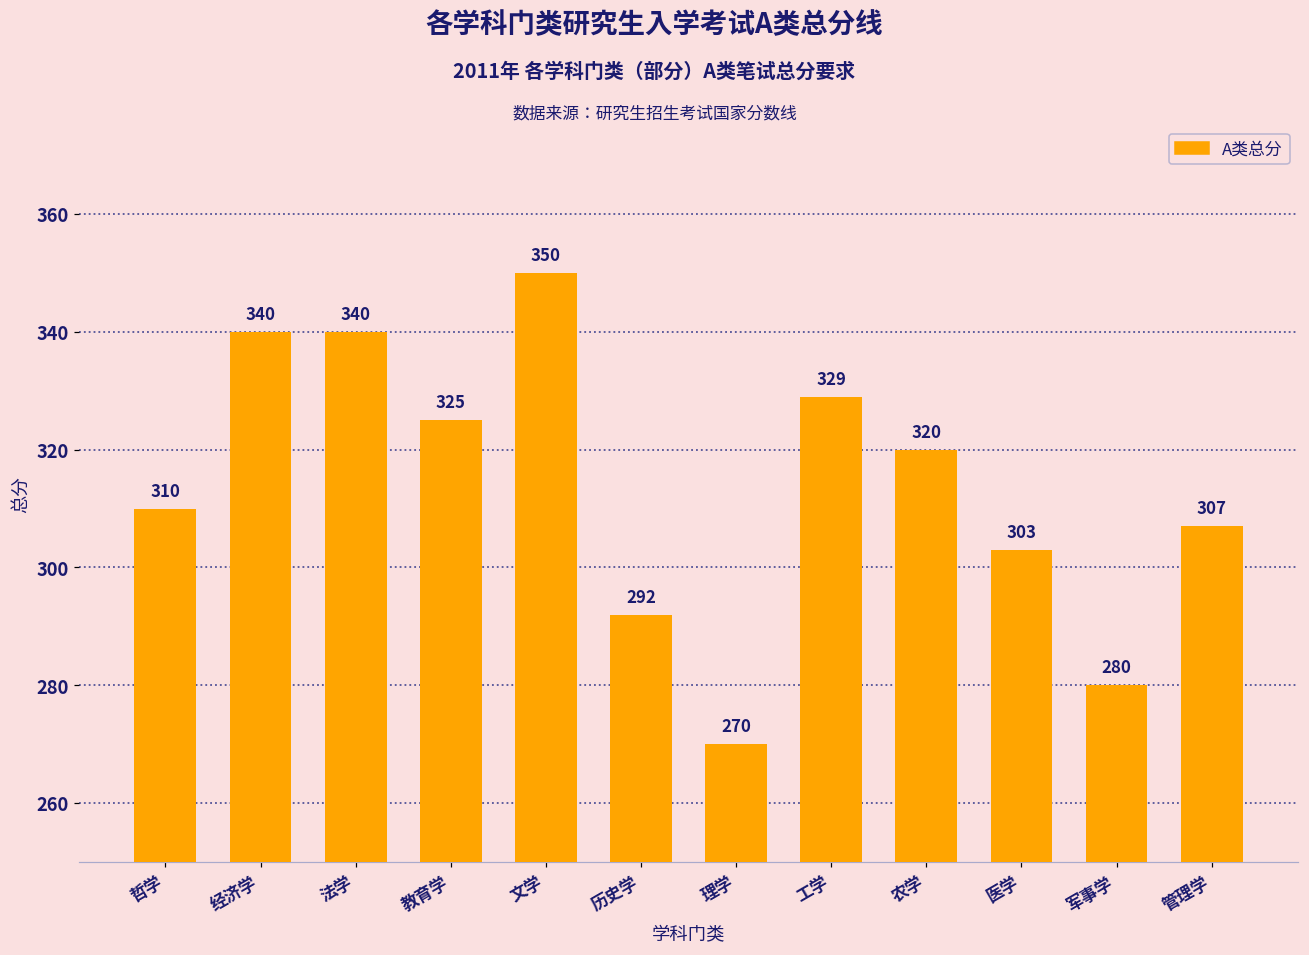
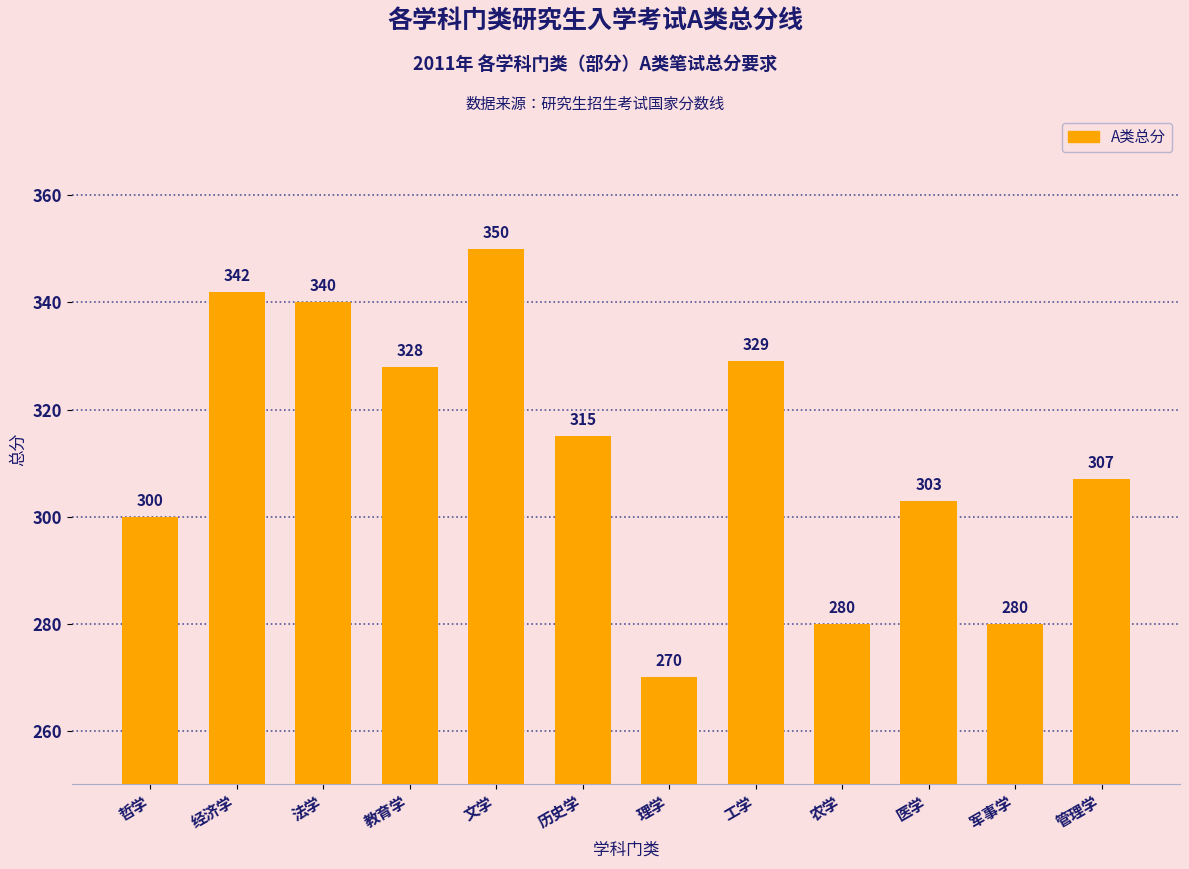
哲学: 310 -> 300
经济学: 340 -> 342
教育学: 325 -> 328
历史学: 292 -> 315
农学: 320 -> 280
